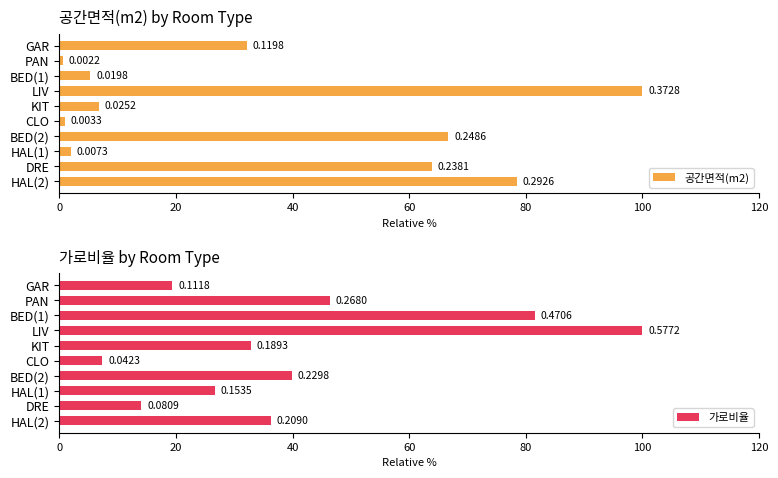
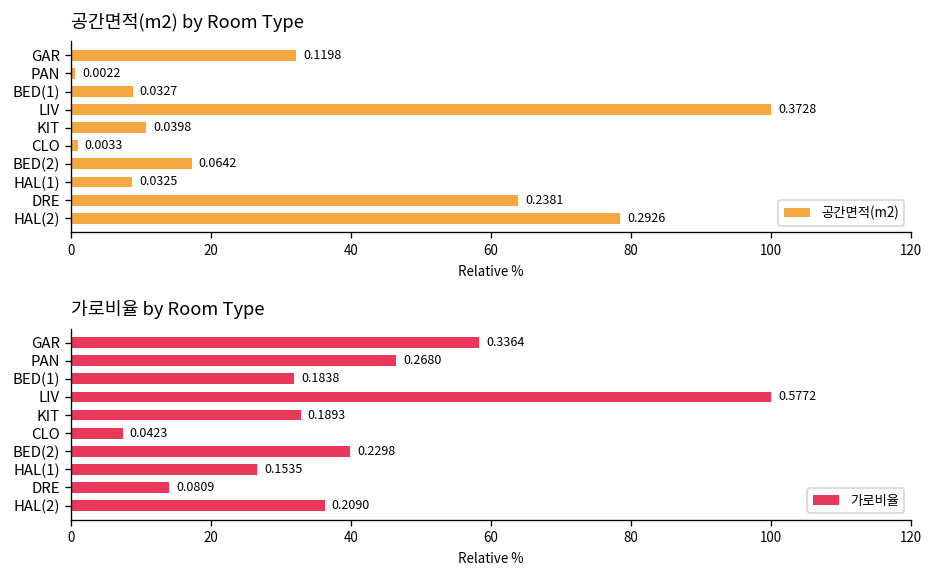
공간면적(m2) by Room Type, BED(1): 0.0198 -> 0.0327
공간면적(m2) by Room Type, KIT: 0.0252 -> 0.0398
공간면적(m2) by Room Type, BED(2): 0.2486 -> 0.0642
공간면적(m2) by Room Type, HAL(1): 0.0073 -> 0.0325
가로비율 by Room Type, GAR: 0.1118 -> 0.3364
가로비율 by Room Type, BED(1): 0.4706 -> 0.1838
